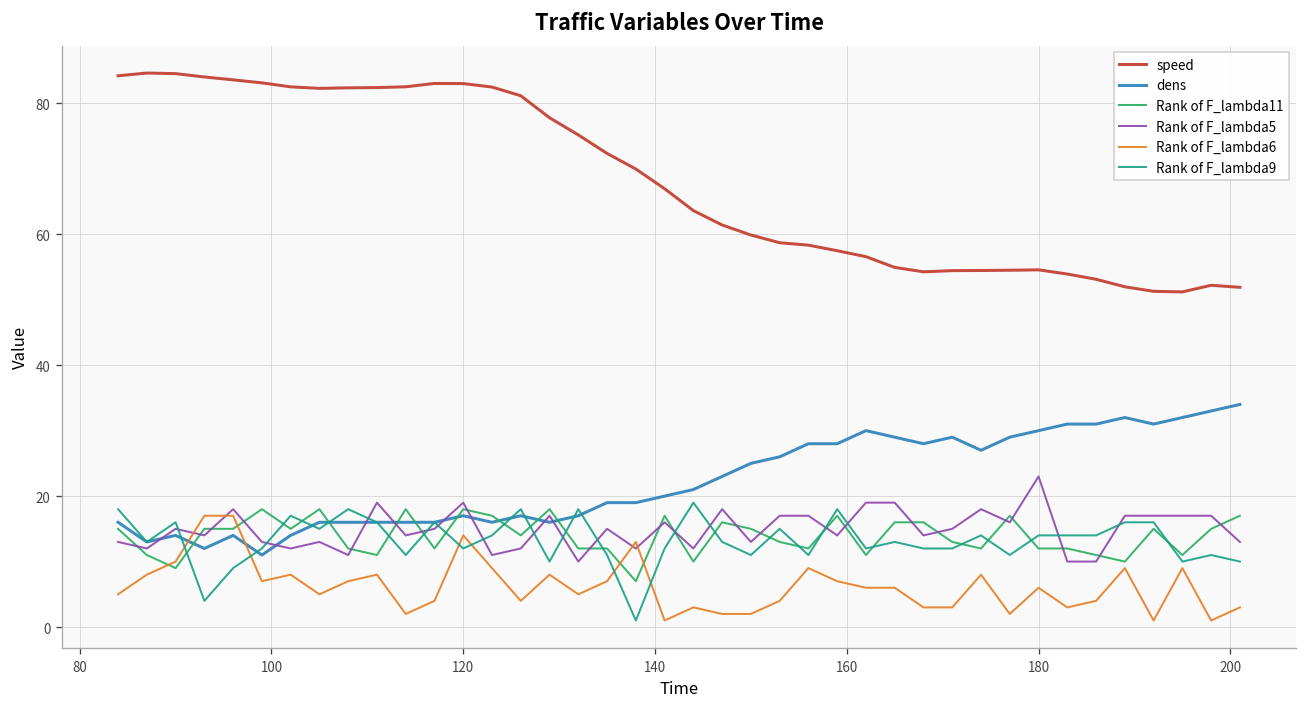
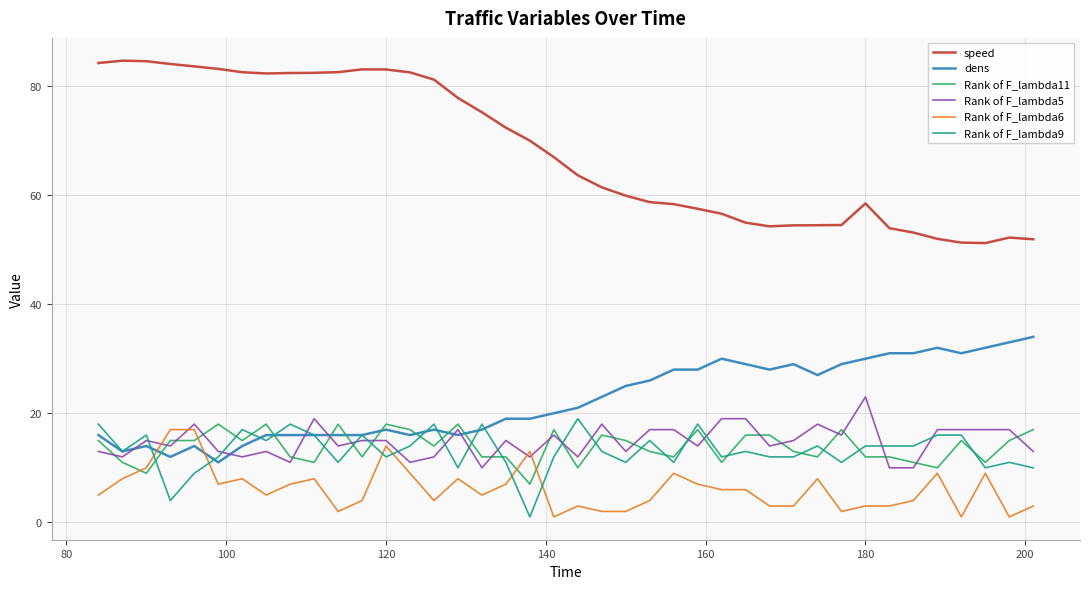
Rank of F_lambda5, 120: 19 -> 15
speed, 180: 55 -> 58
Rank of F_lambda6, 180: 6 -> 3
